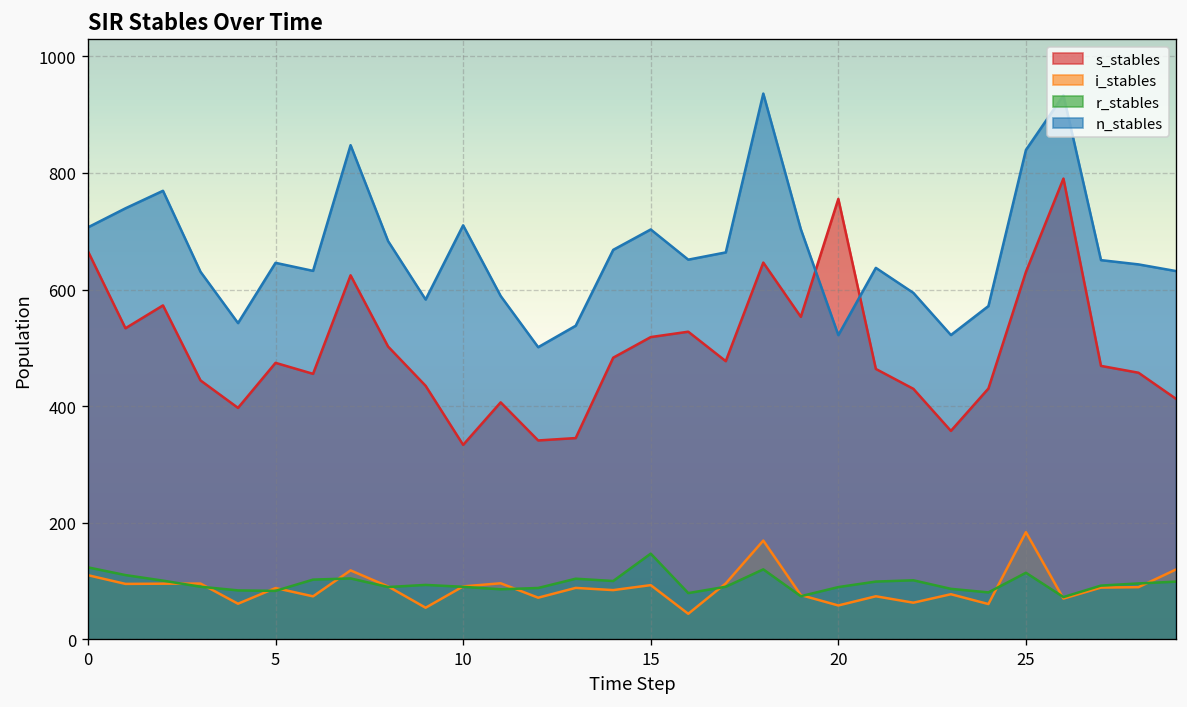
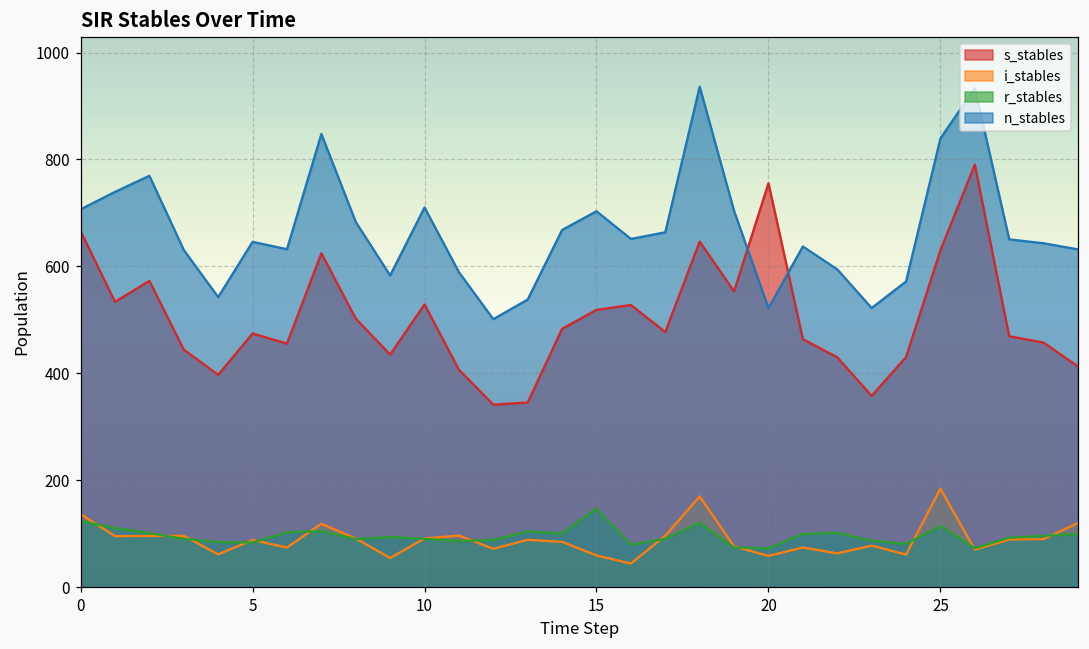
i_stables, 0: 110 -> 140
s_stables, 10: 330 -> 530
i_stables, 15: 90 -> 60
r_stables, 20: 90 -> 70
